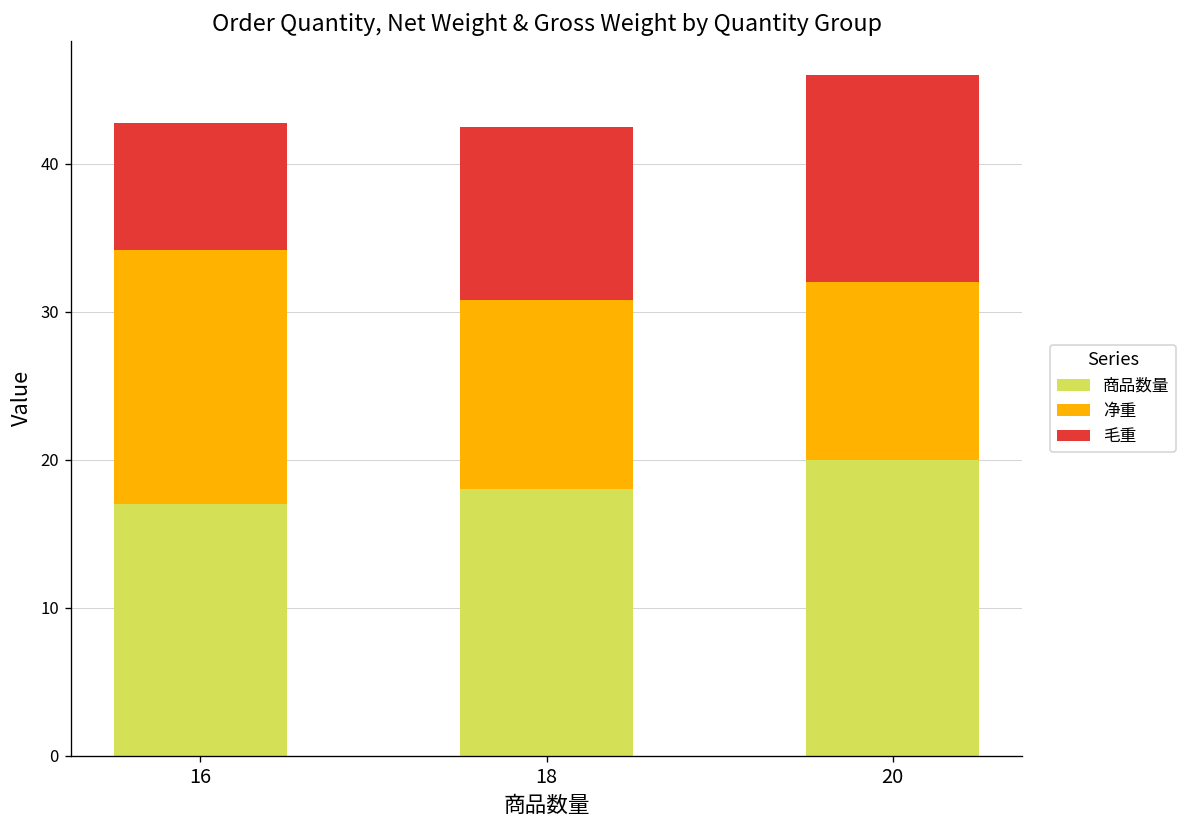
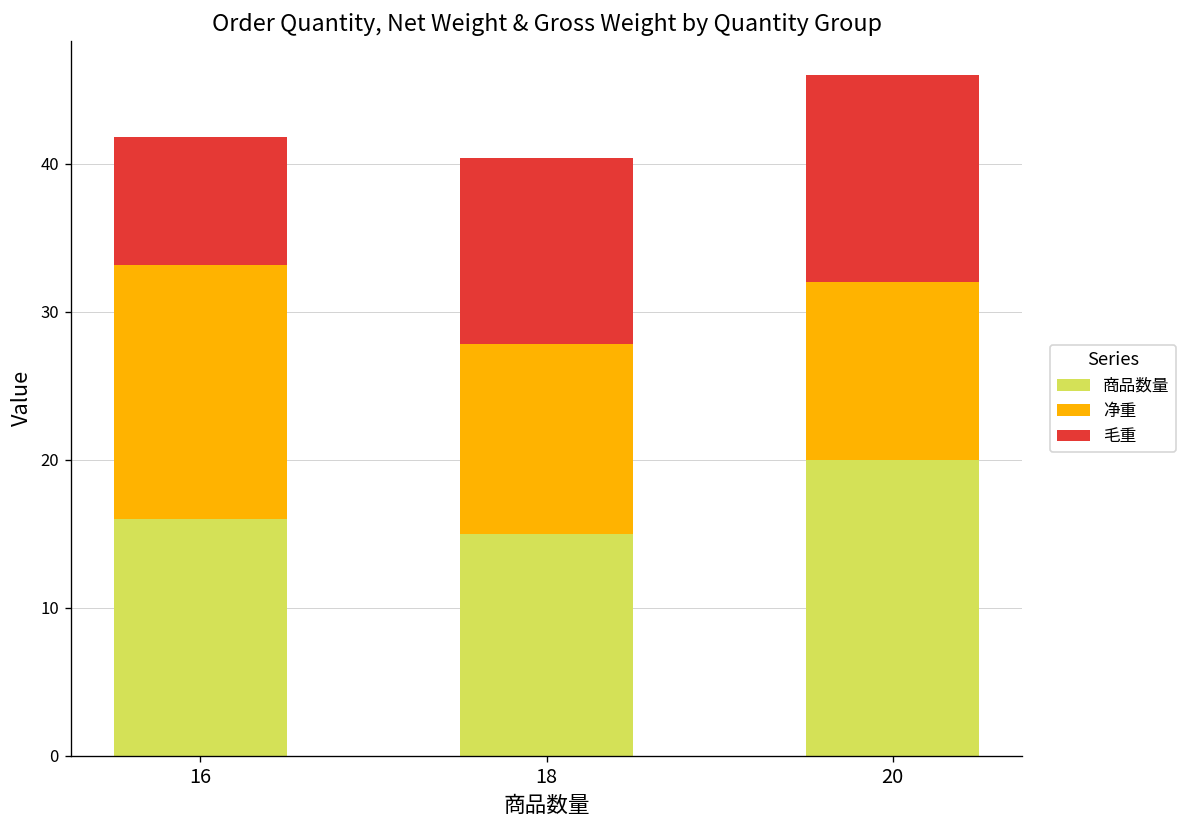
商品数量, 16: 17 -> 16
商品数量, 18: 18 -> 15
毛重, 18: 11.7 -> 12.6
